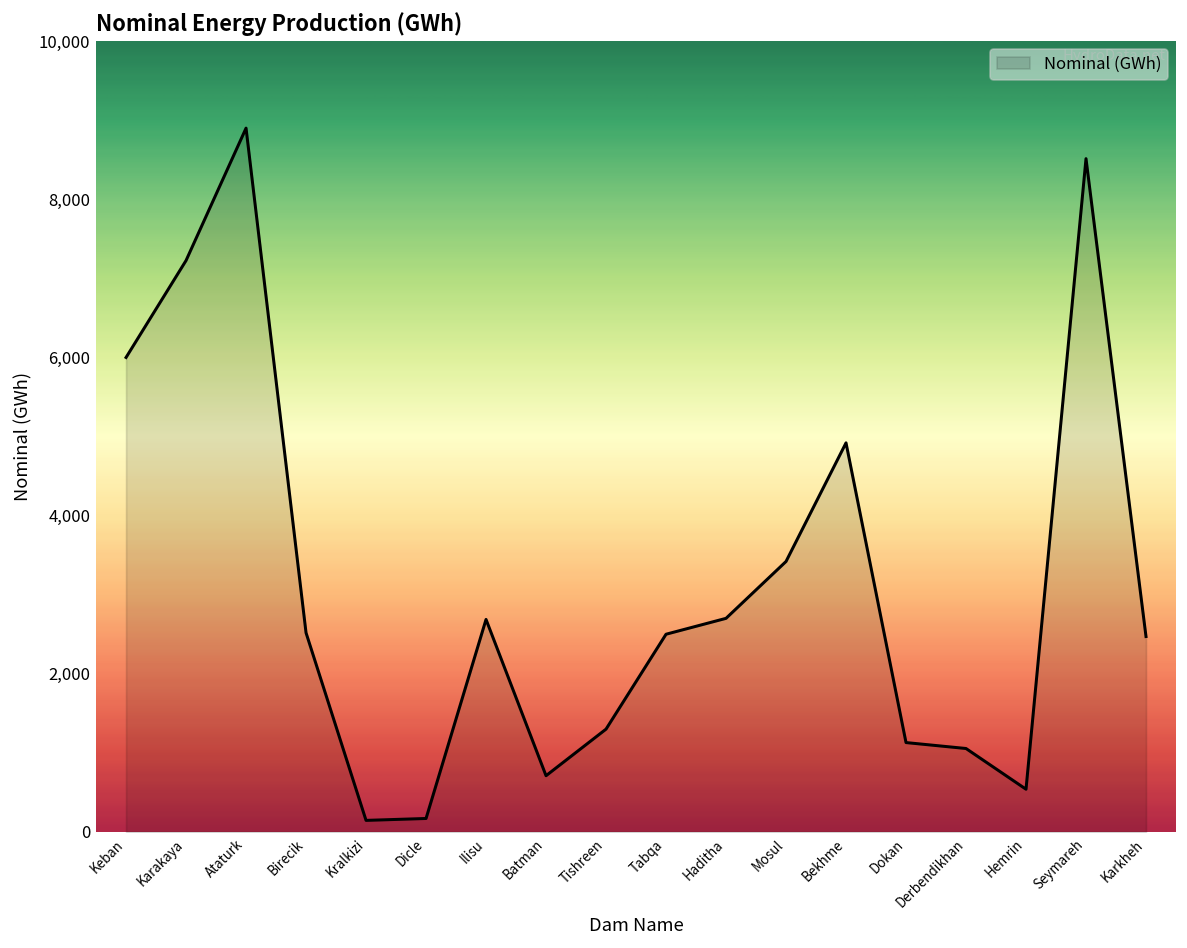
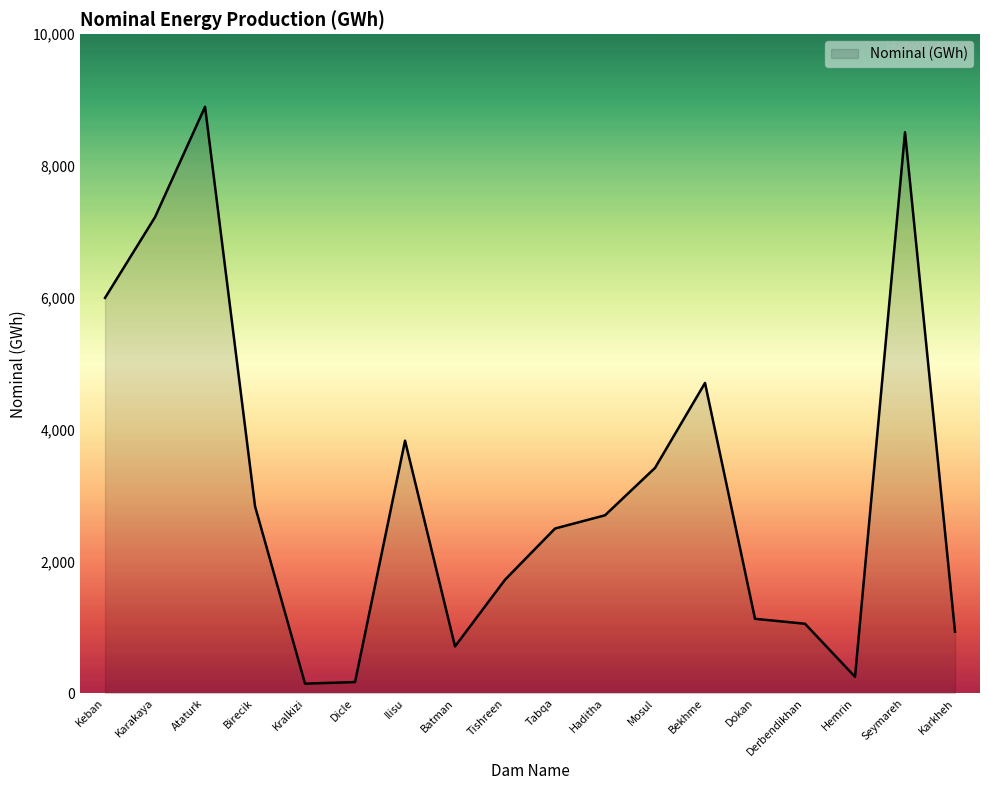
Birecik: 2,500 -> 2,800
Ilisu: 2,700 -> 3,800
Tishreen: 1,300 -> 1,700
Bekhme: 4,900 -> 4,700
Hemrin: 500 -> 300
Karkheh: 2,500 -> 900
